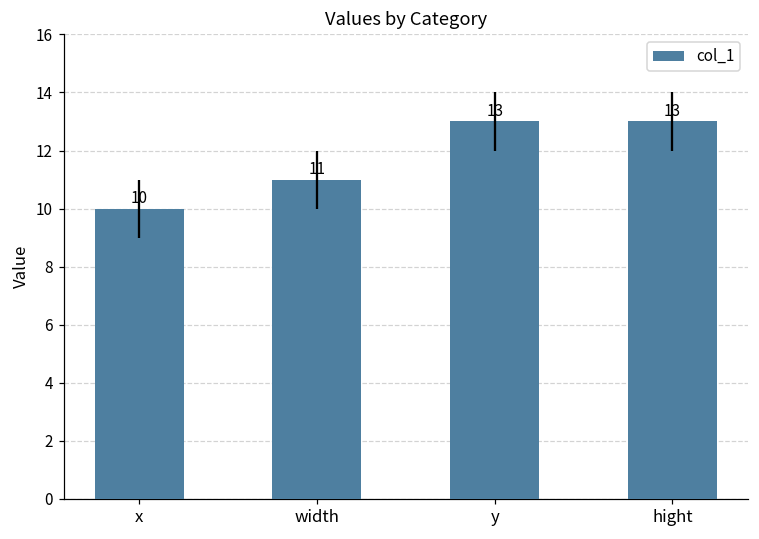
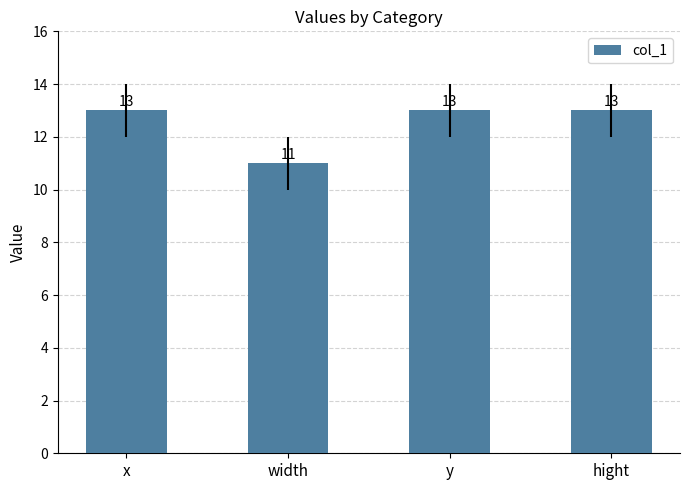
x: 10 -> 13
